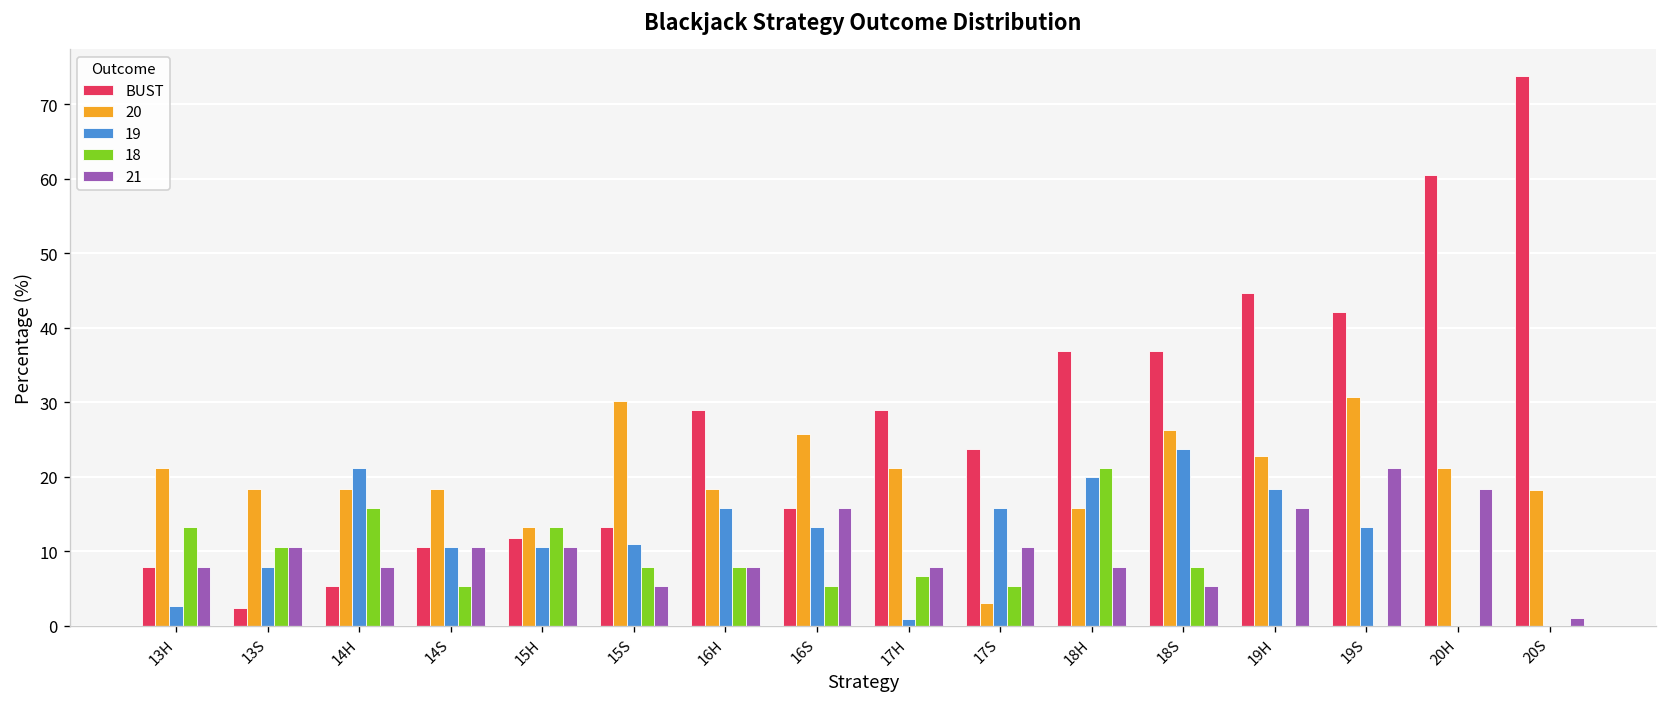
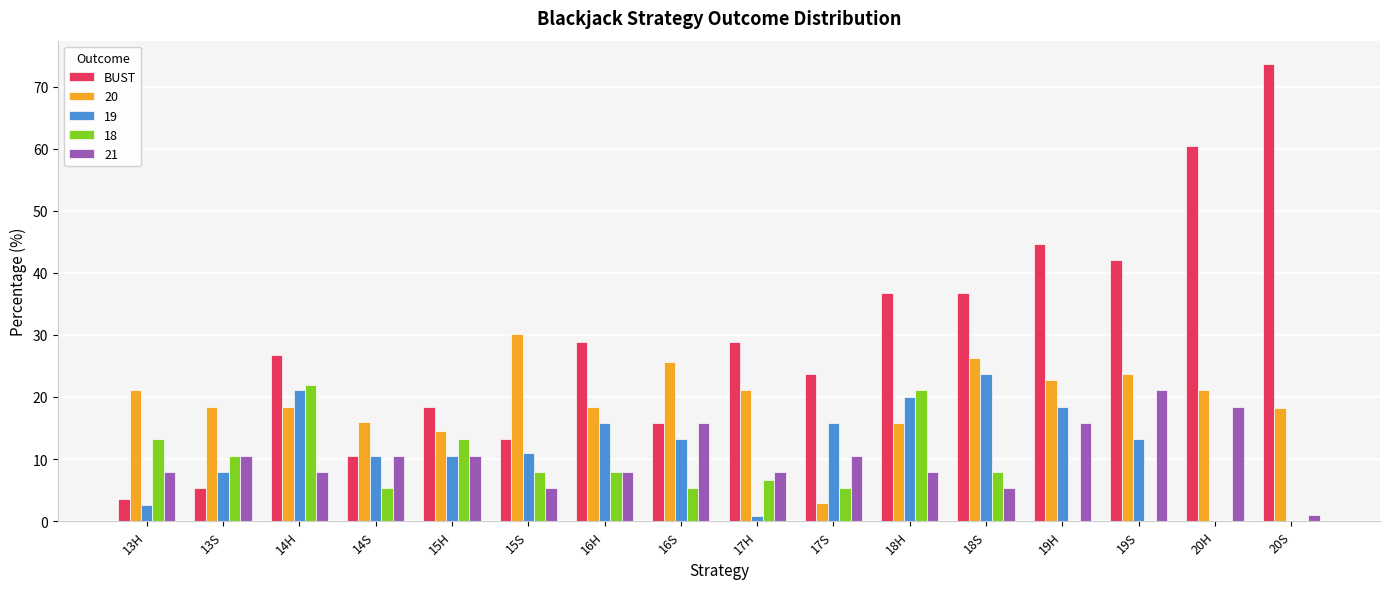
BUST, 13H: 8 -> 4
BUST, 13S: 2 -> 5
BUST, 14H: 5 -> 27
18, 14H: 16 -> 22
20, 14S: 18 -> 16
BUST, 15H: 12 -> 18
20, 15H: 13 -> 15
20, 19S: 31 -> 24
